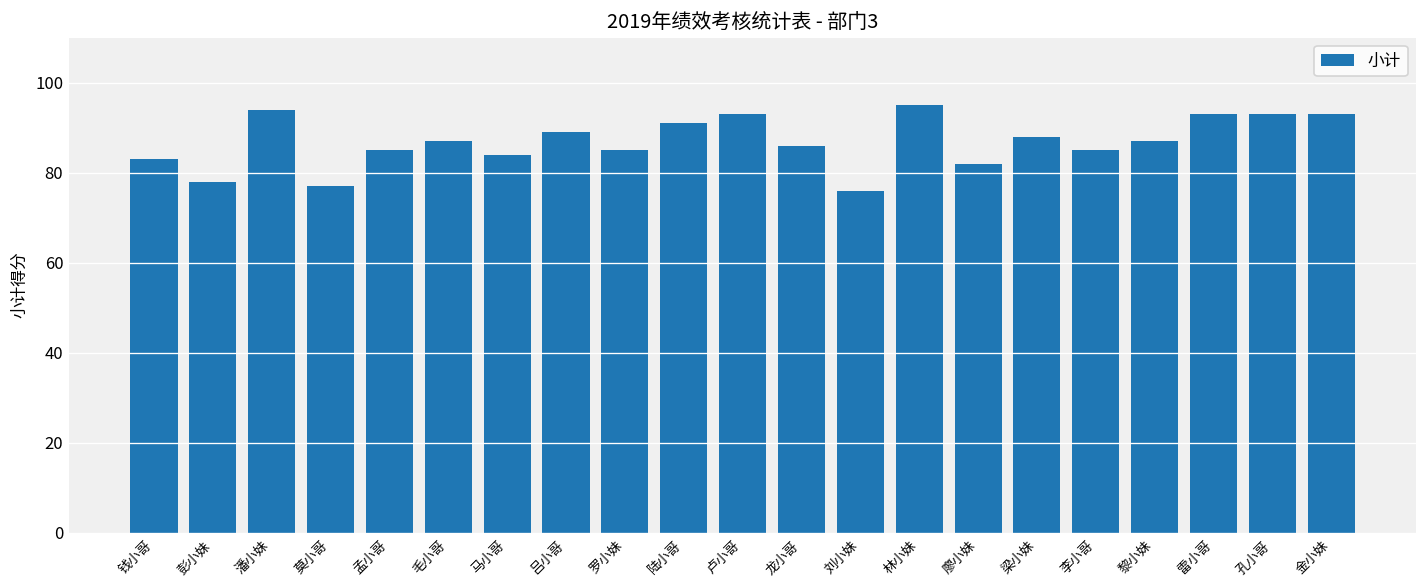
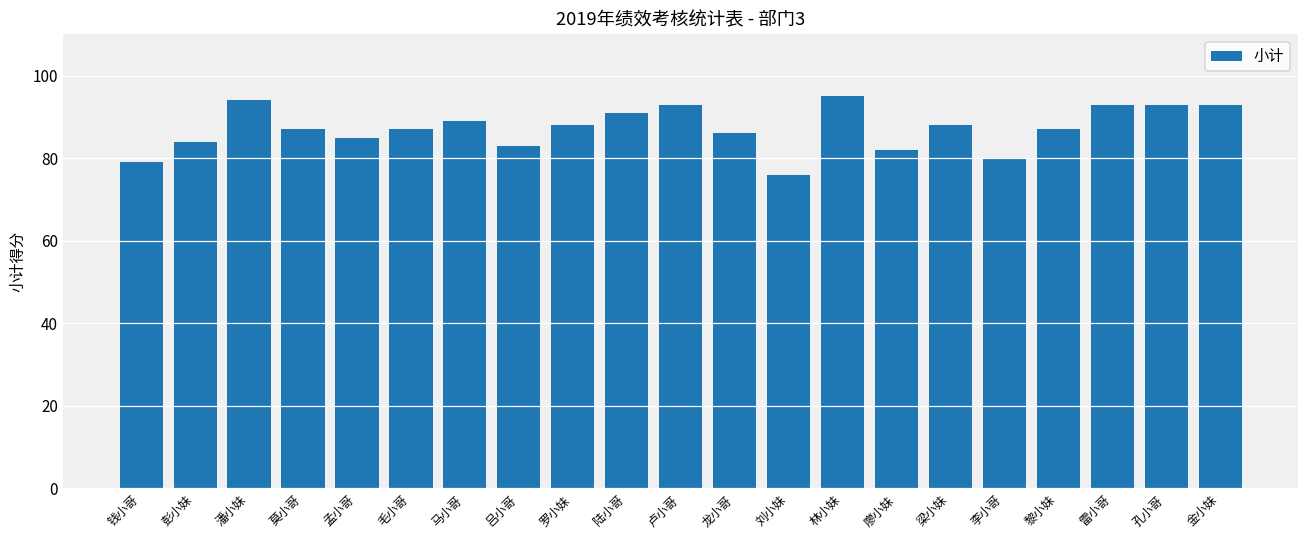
钱小哥: 83 -> 79
彭小妹: 78 -> 84
莫小哥: 77 -> 87
马小哥: 84 -> 89
吕小哥: 89 -> 83
罗小妹: 85 -> 88
李小哥: 85 -> 80
